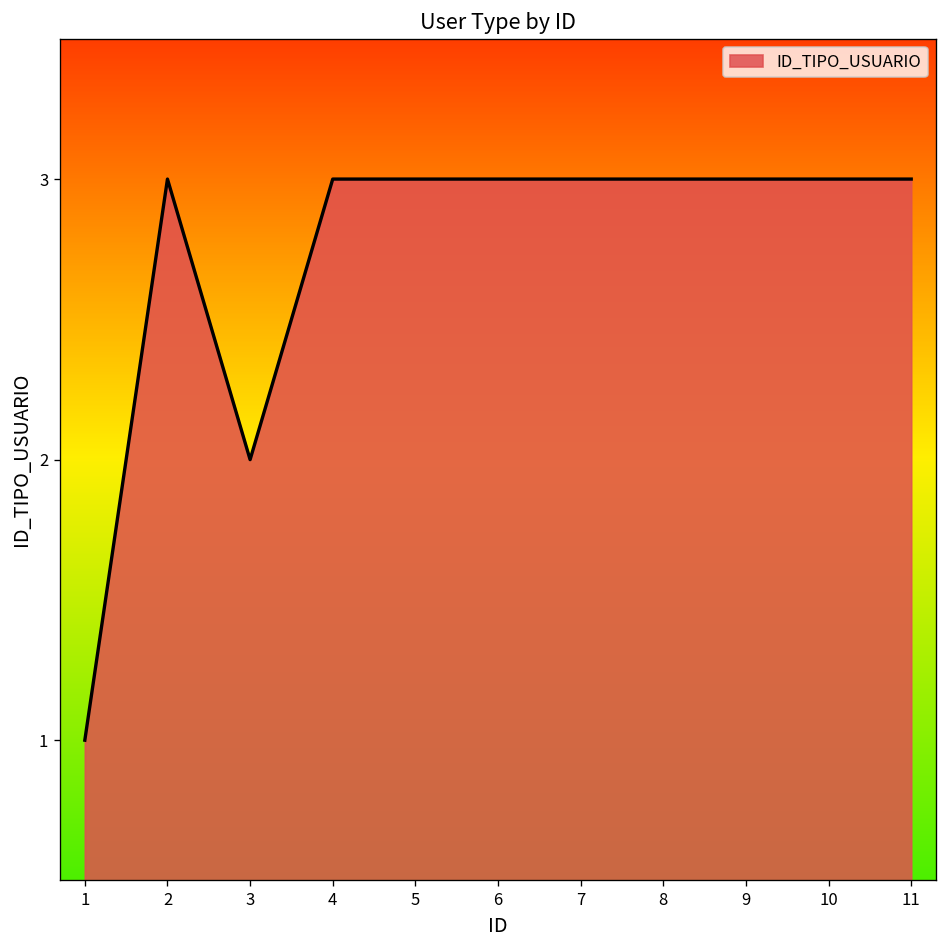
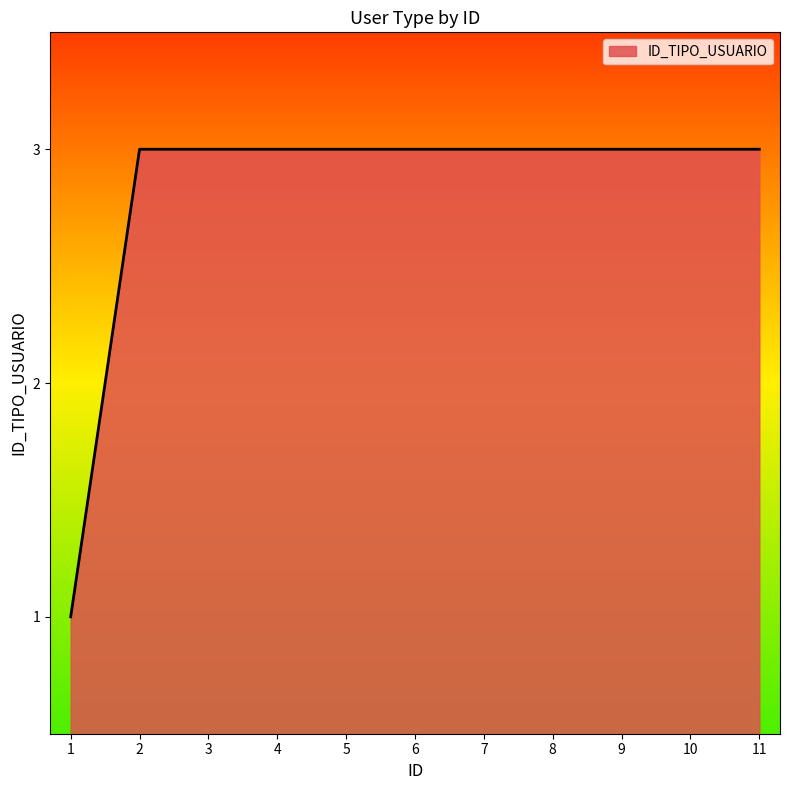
3: 2 -> 3
